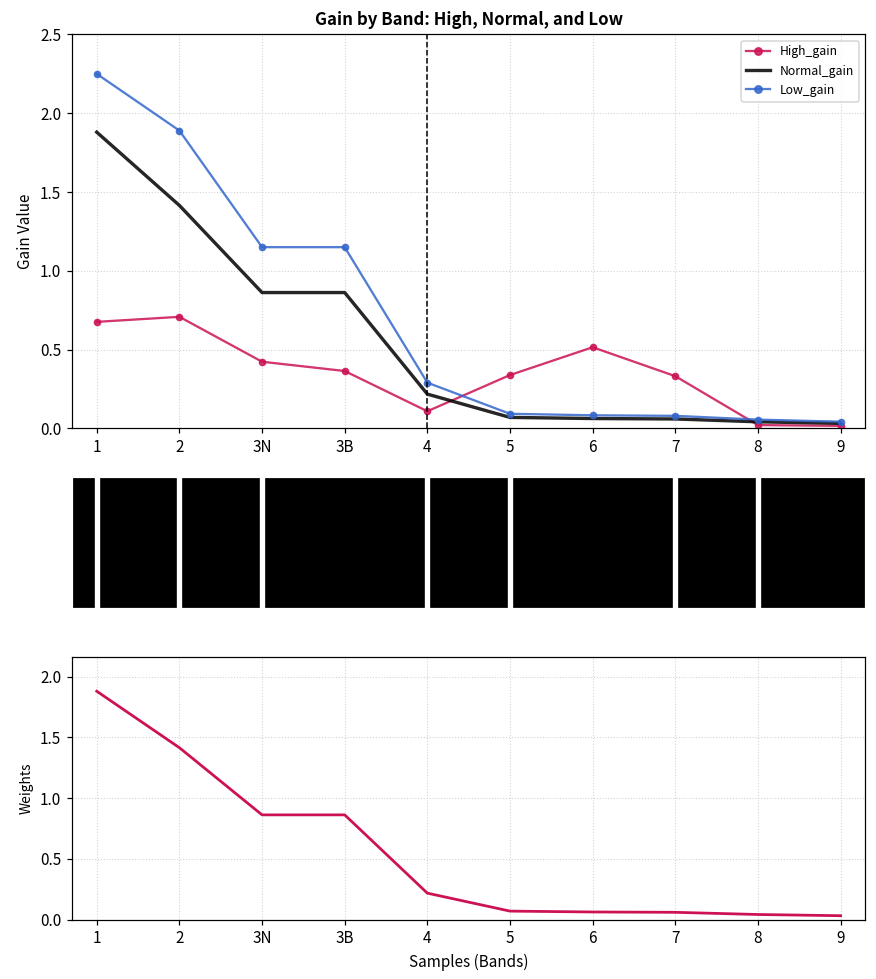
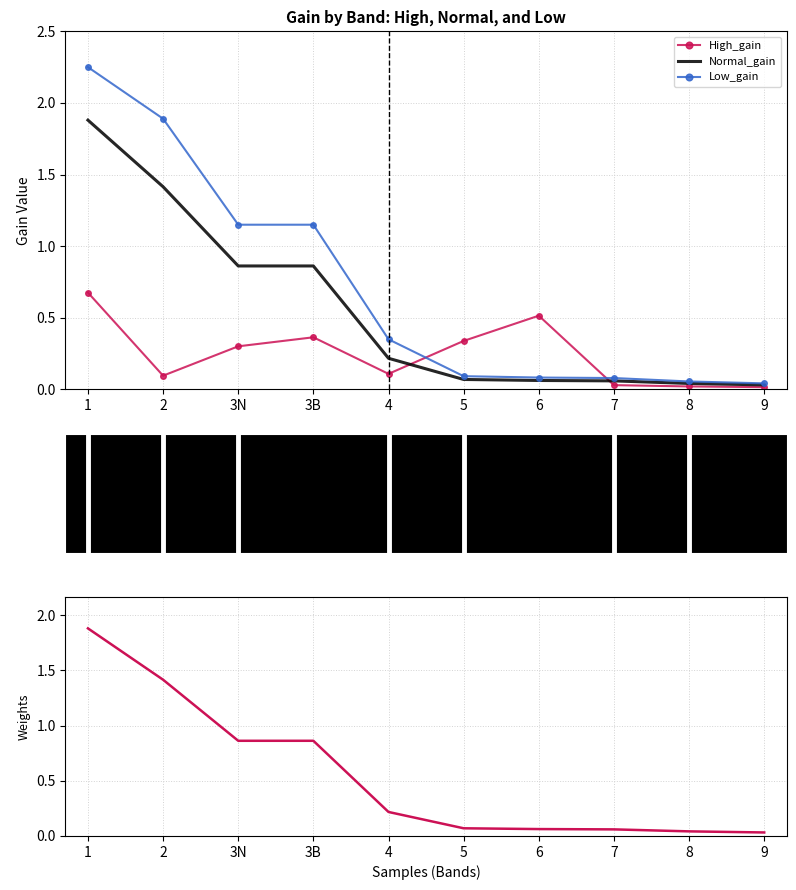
Gain by Band: High, Normal, and Low, High_gain, 2: 0.71 -> 0.10
Gain by Band: High, Normal, and Low, High_gain, 3N: 0.42 -> 0.30
Gain by Band: High, Normal, and Low, Low_gain, 4: 0.29 -> 0.35
Gain by Band: High, Normal, and Low, High_gain, 7: 0.33 -> 0.03
